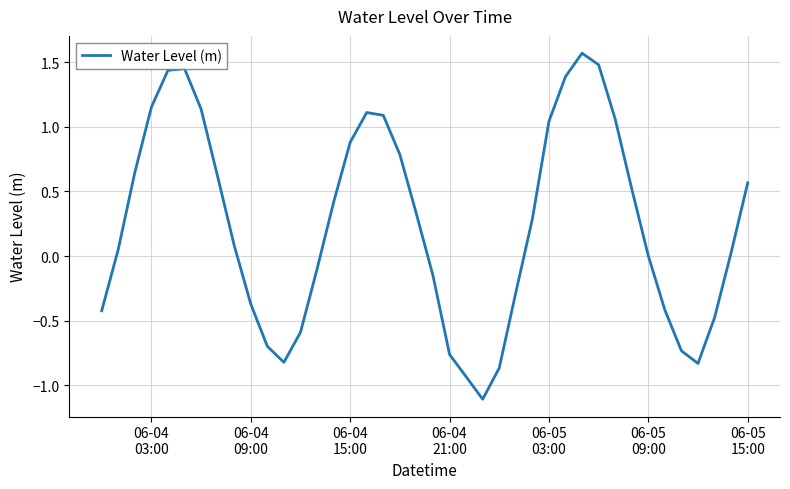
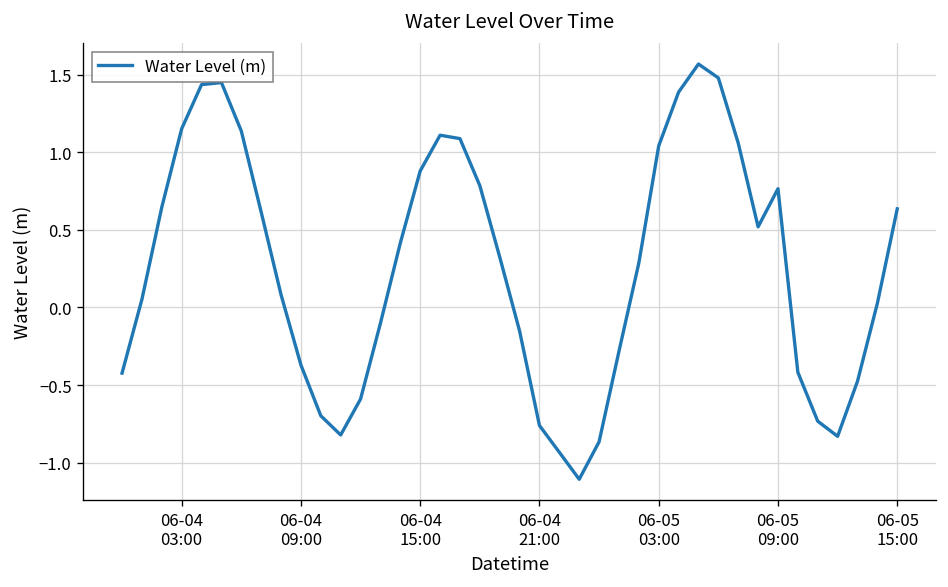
06-05 09:00: 0.00 -> 0.77
06-05 15:00: 0.57 -> 0.64
